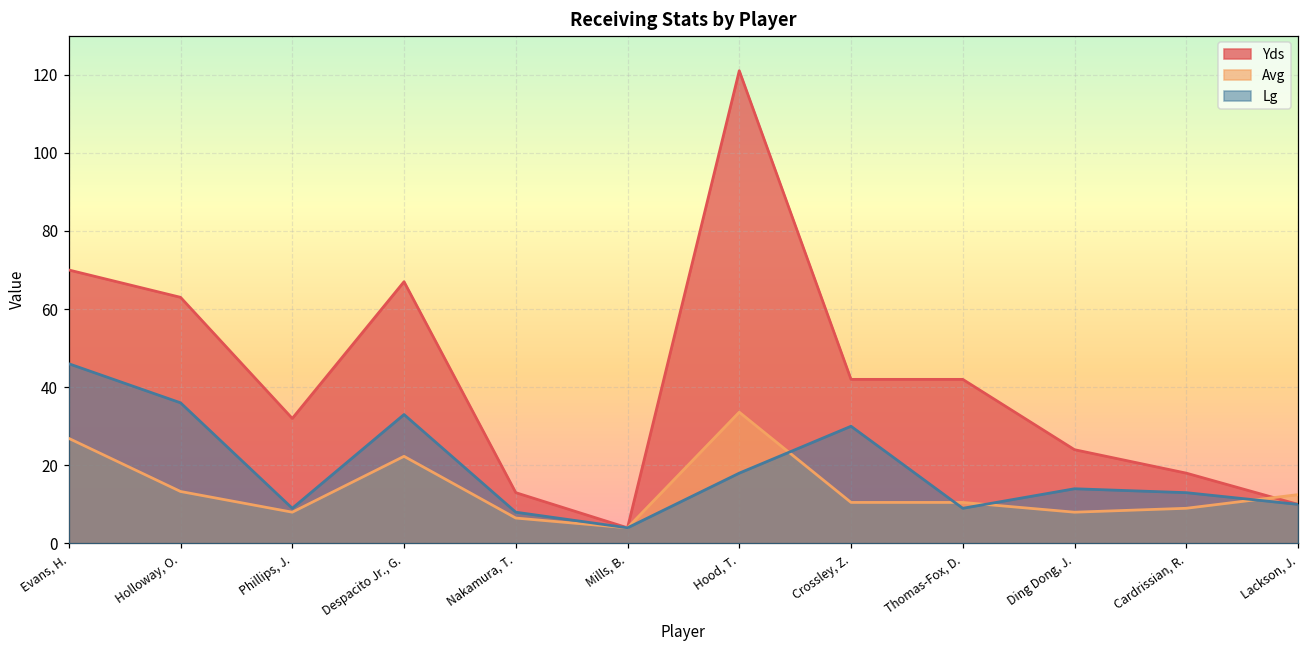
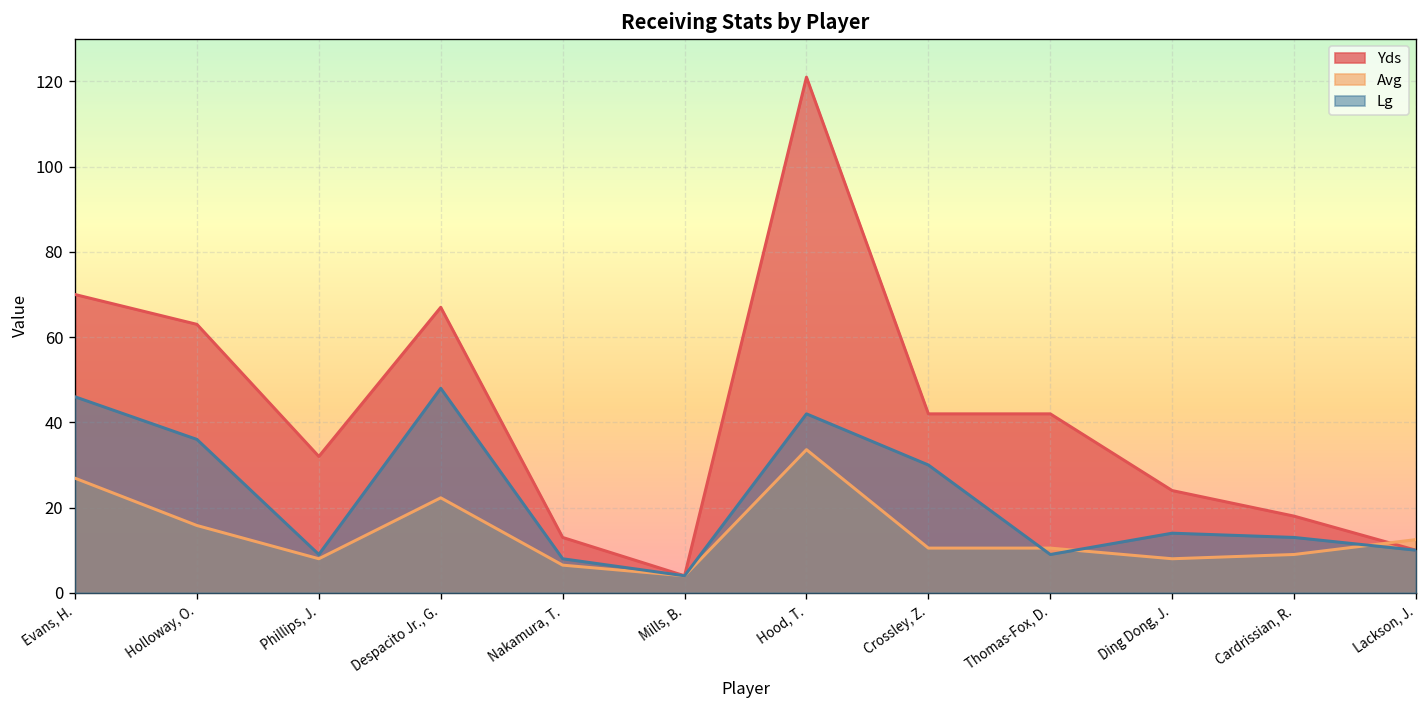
Avg, Holloway, O.: 13 -> 16
Lg, Despacito Jr., G.: 33 -> 48
Lg, Hood, T.: 18 -> 42
